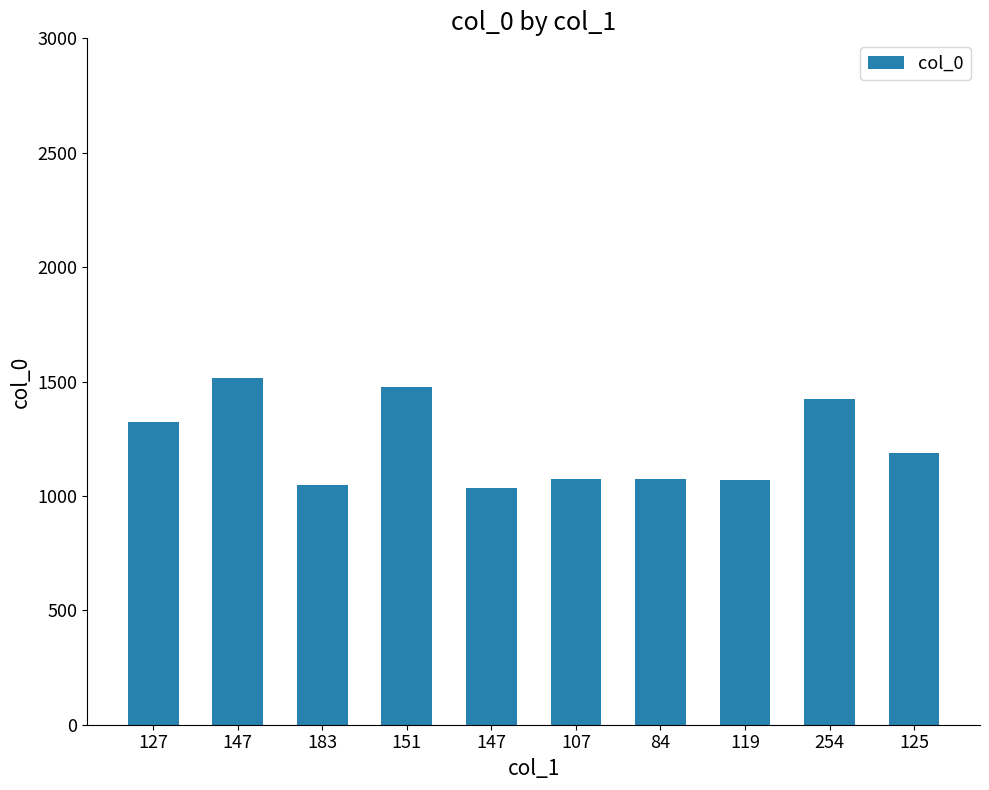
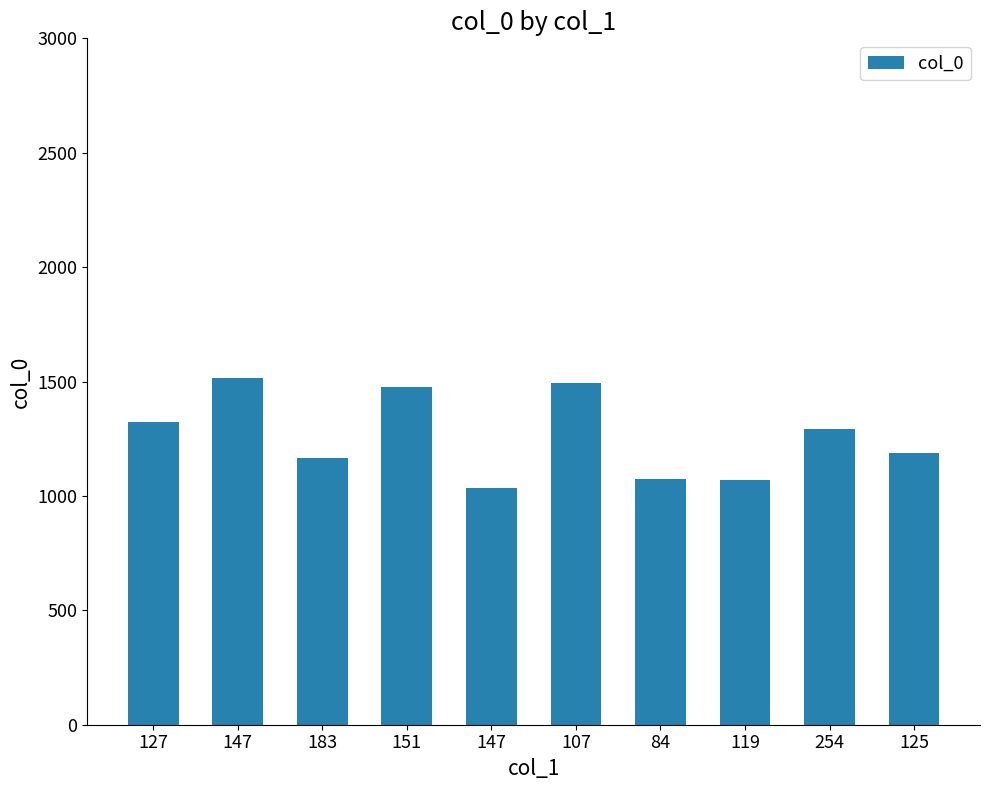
183: 1050 -> 1170
107: 1070 -> 1490
254: 1420 -> 1290
